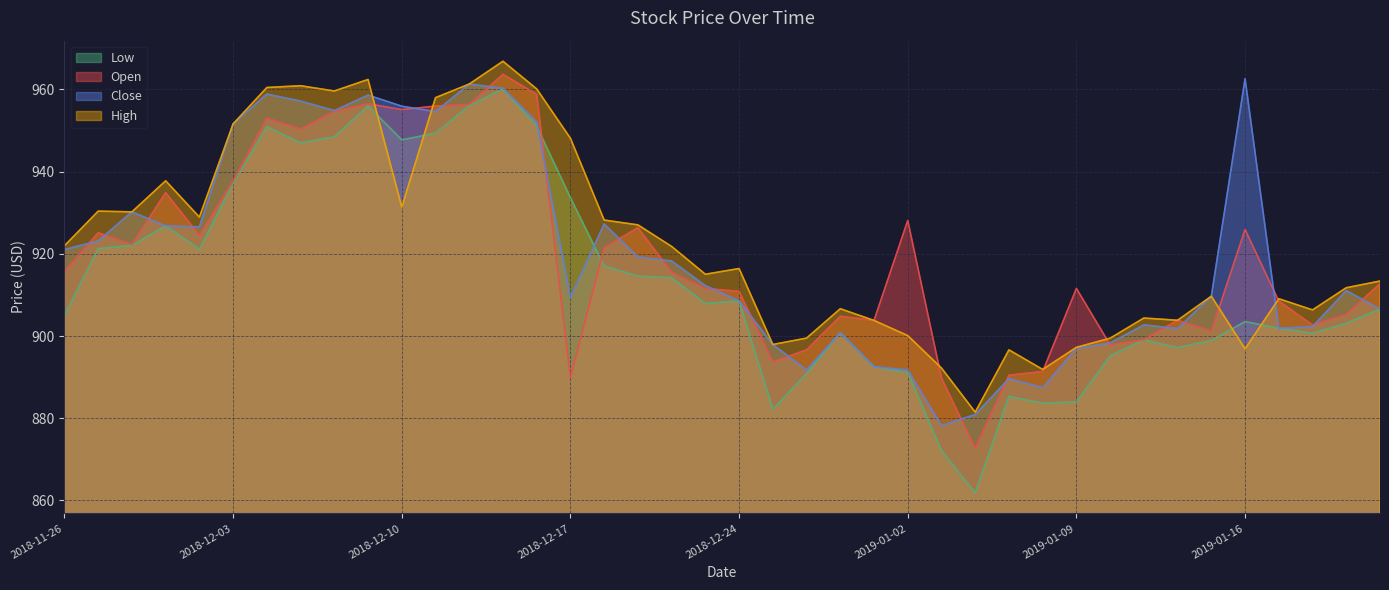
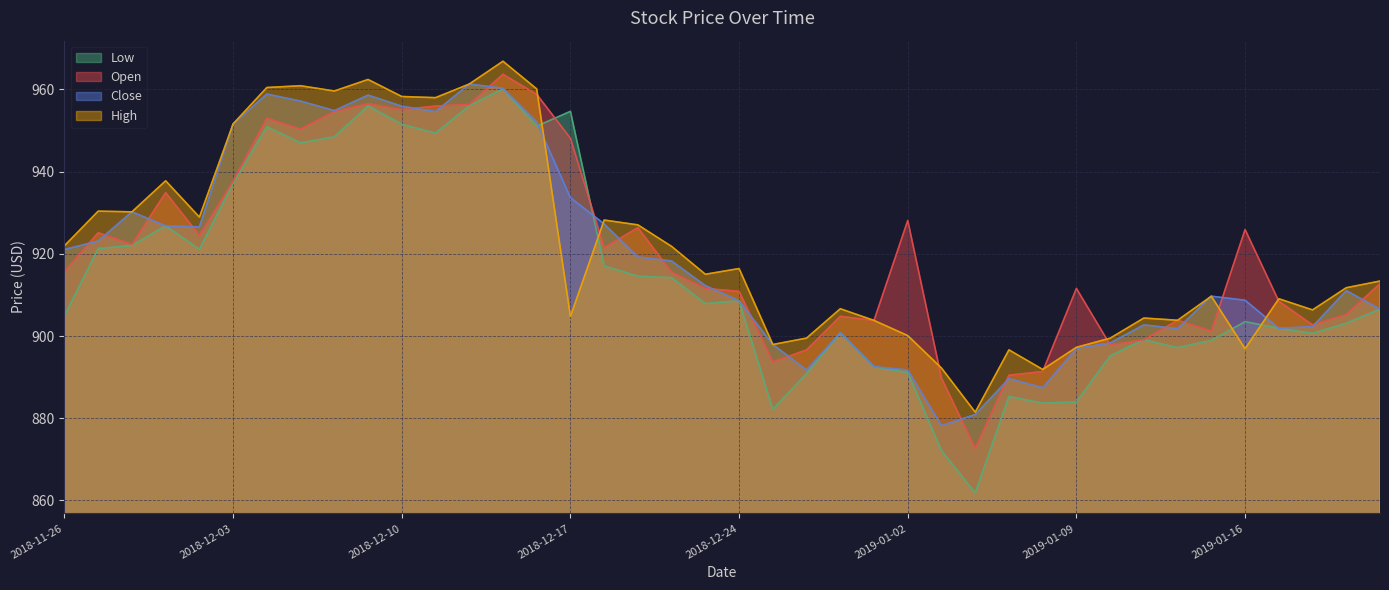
Low, 2018-12-10: 948 -> 952
High, 2018-12-10: 931 -> 958
Low, 2018-12-17: 934 -> 955
Open, 2018-12-17: 890 -> 948
Close, 2018-12-17: 909 -> 934
High, 2018-12-17: 948 -> 905
Close, 2019-01-16: 963 -> 909
